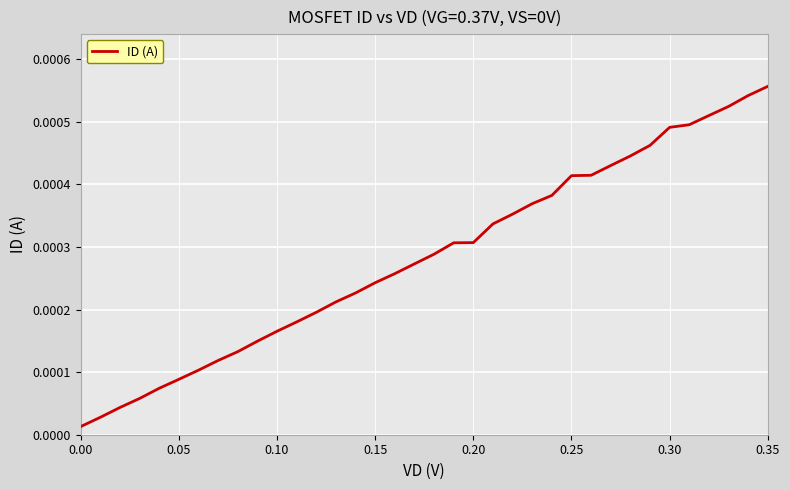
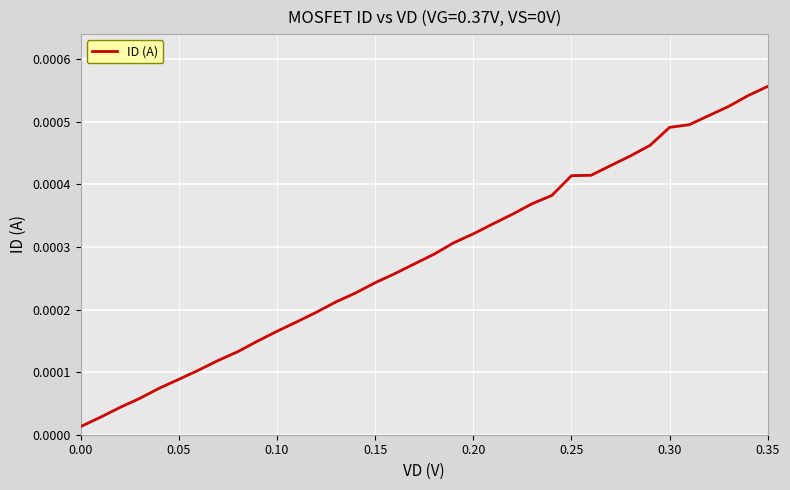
0.20: 0.00031 -> 0.00032
